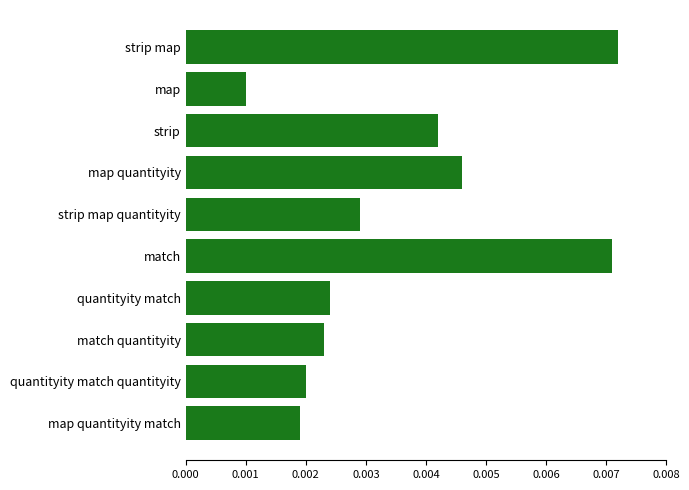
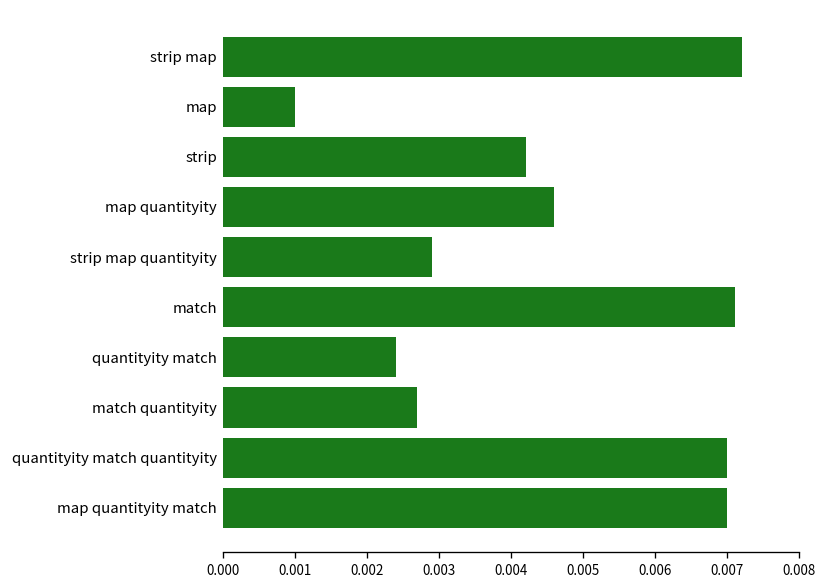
match quantityity: 0.0023 -> 0.0027
quantityity match quantityity: 0.002 -> 0.007
map quantityity match: 0.0019 -> 0.0070
